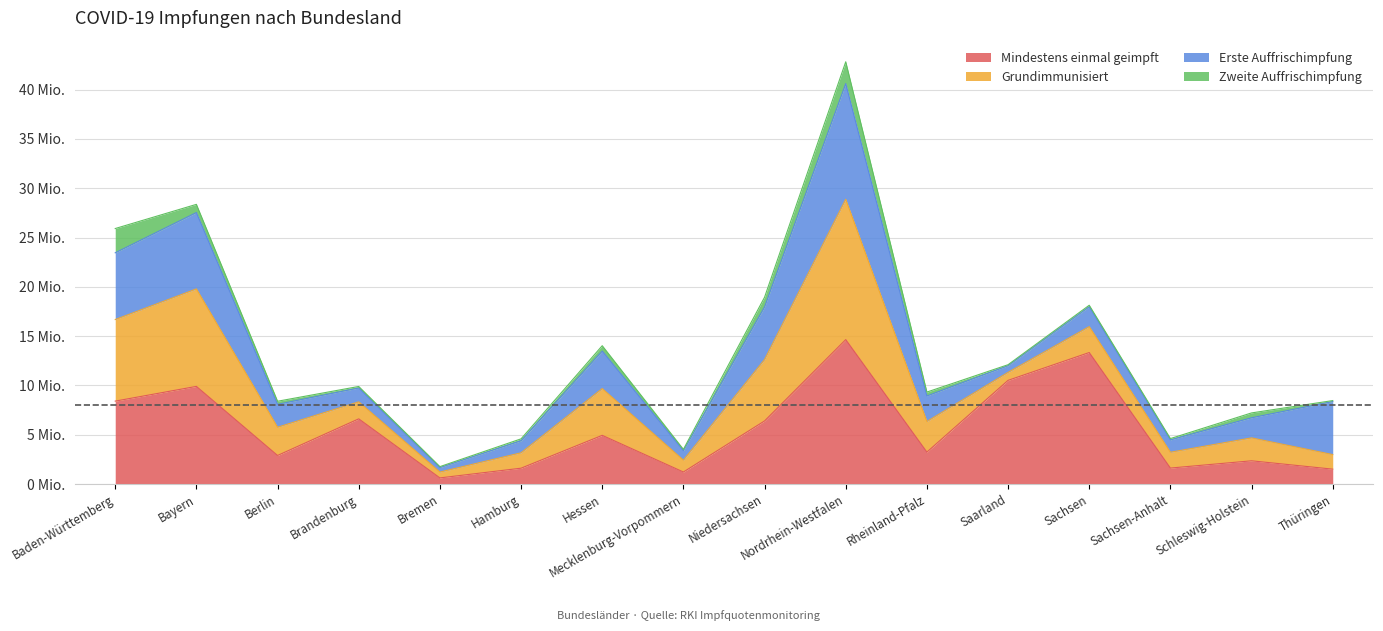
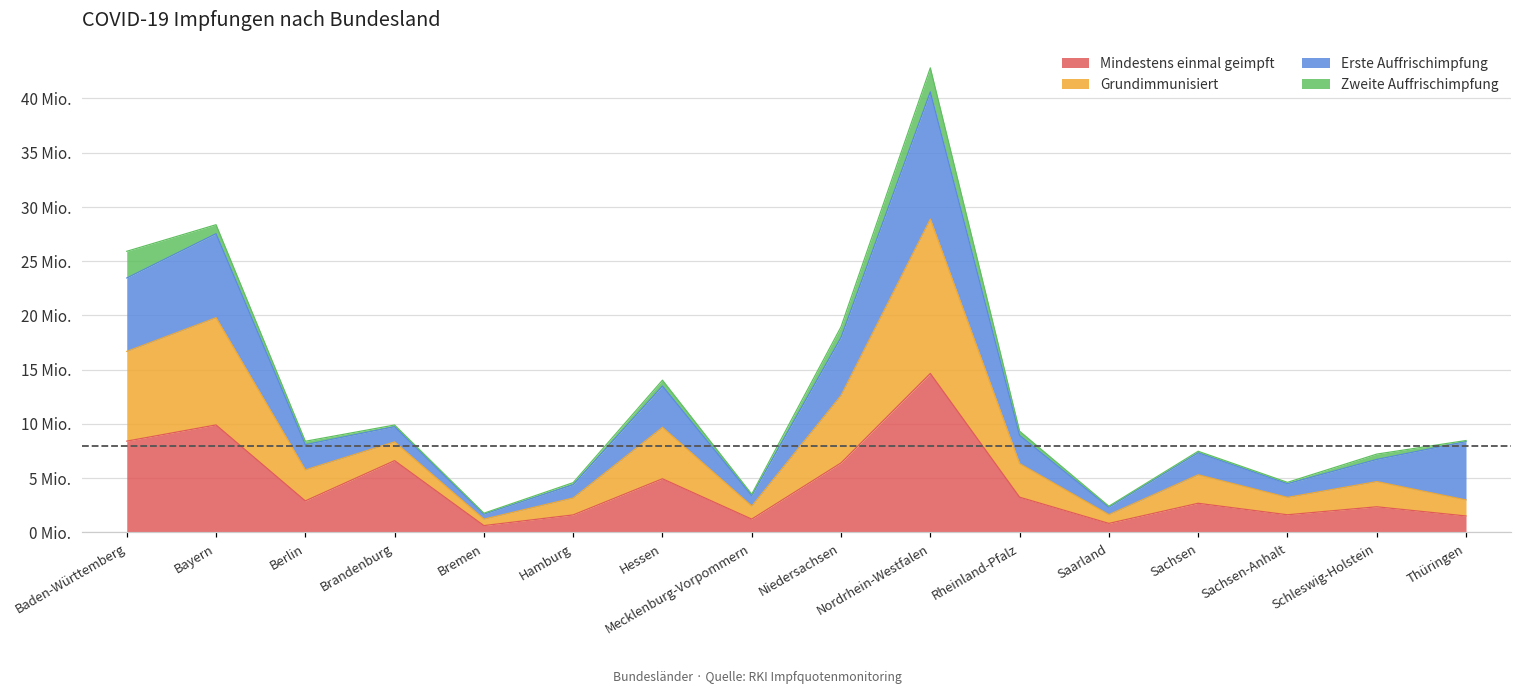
Mindestens einmal geimpft, Saarland: 11 Mio. -> 1 Mio.
Mindestens einmal geimpft, Sachsen: 13 Mio. -> 3 Mio.
